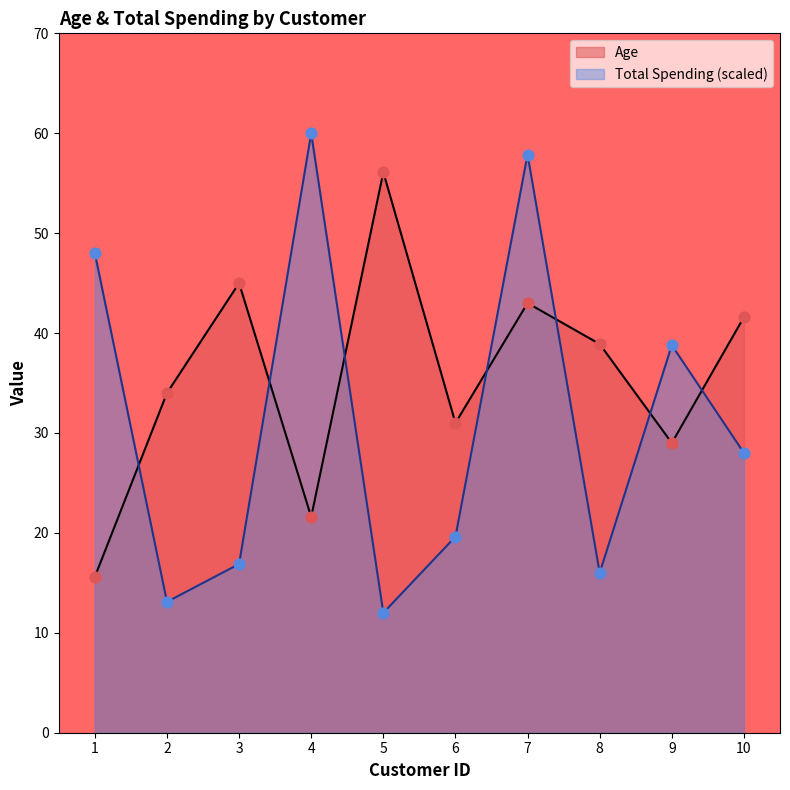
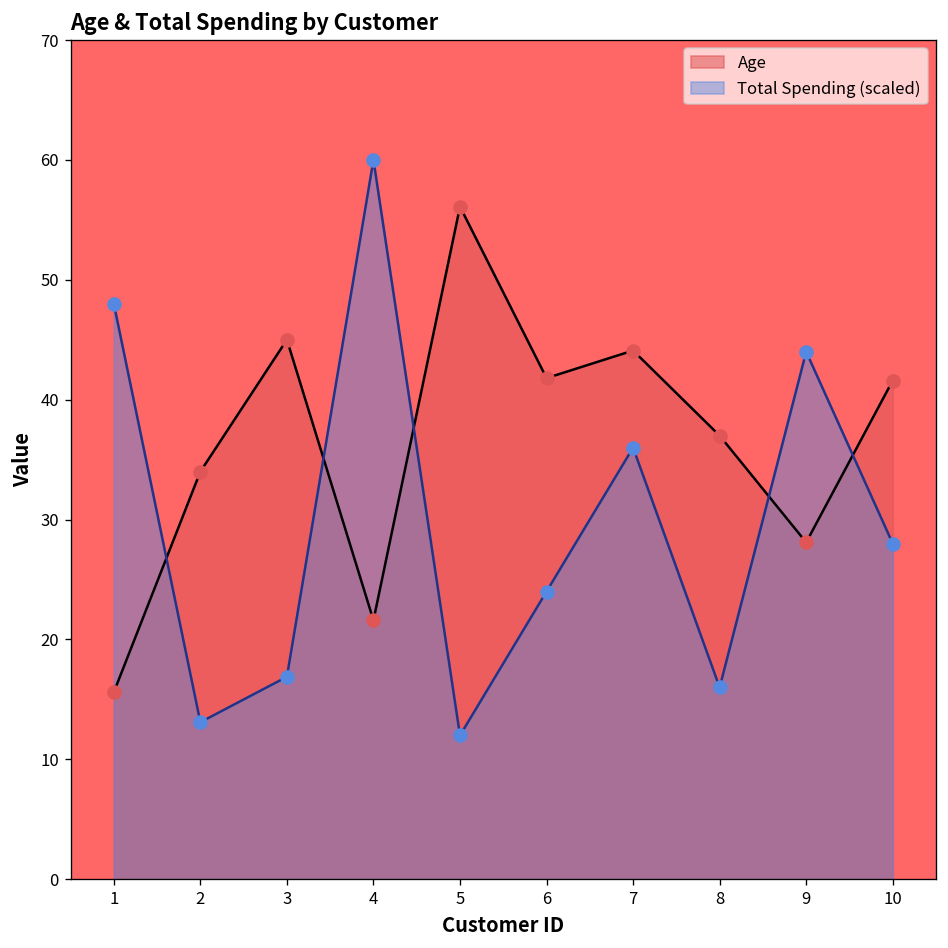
Age, 6: 31 -> 42
Total Spending (scaled), 6: 20 -> 24
Age, 7: 43 -> 44
Total Spending (scaled), 7: 58 -> 36
Age, 8: 39 -> 37
Age, 9: 29 -> 28
Total Spending (scaled), 9: 39 -> 44
